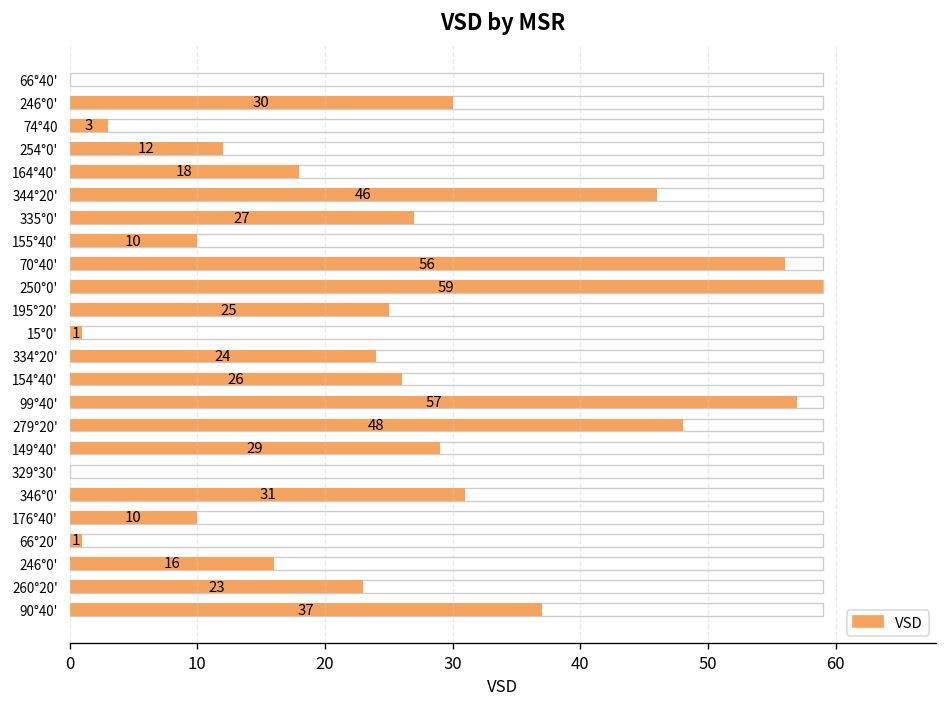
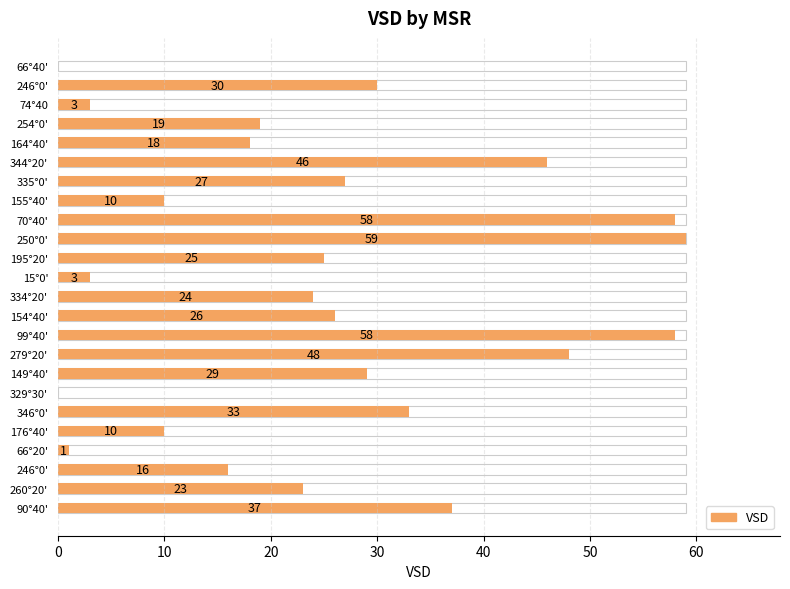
VSD, 254°0': 12 -> 19
VSD, 70°40': 56 -> 58
VSD, 15°0': 1 -> 3
VSD, 99°40': 57 -> 58
VSD, 346°0': 31 -> 33
